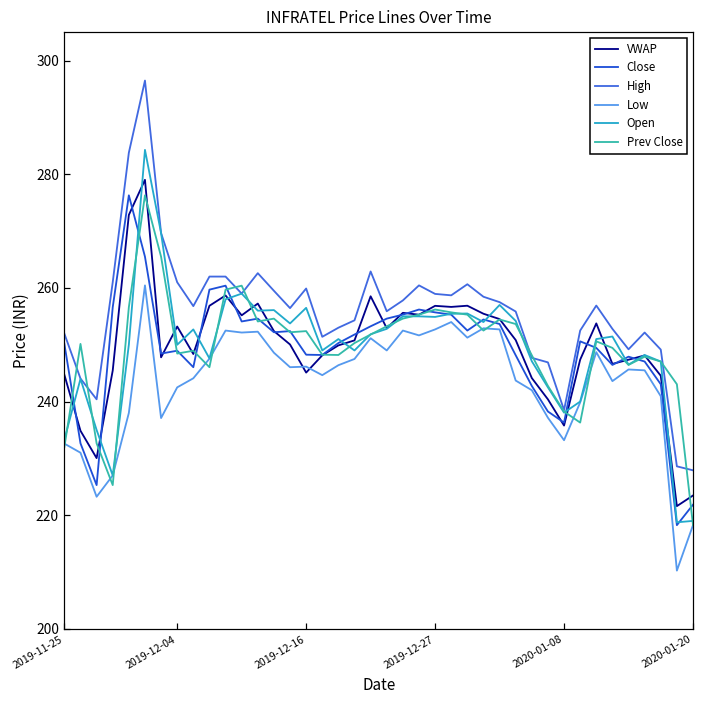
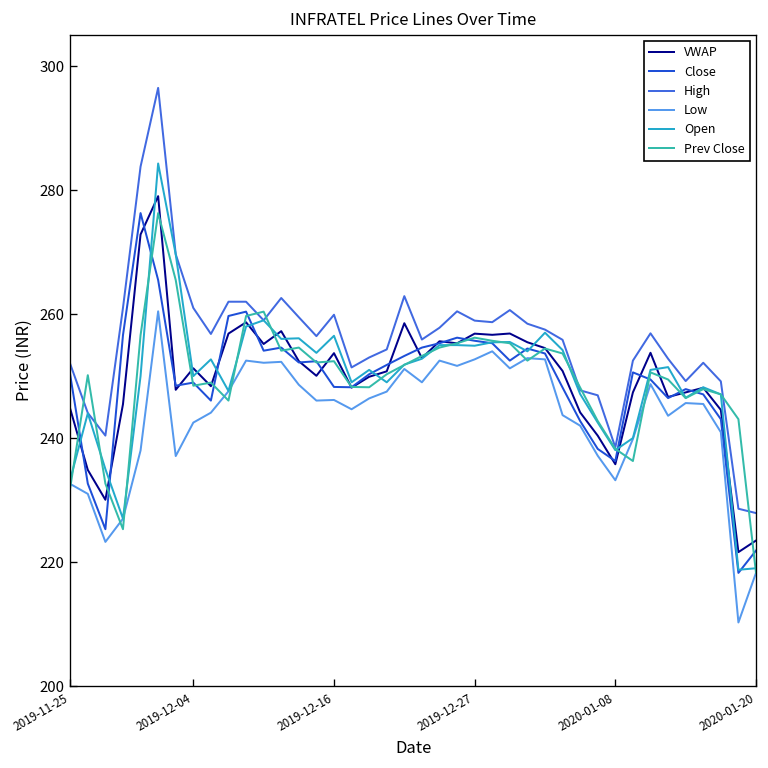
VWAP, 2019-12-04: 253 -> 251
VWAP, 2019-12-16: 245 -> 254
